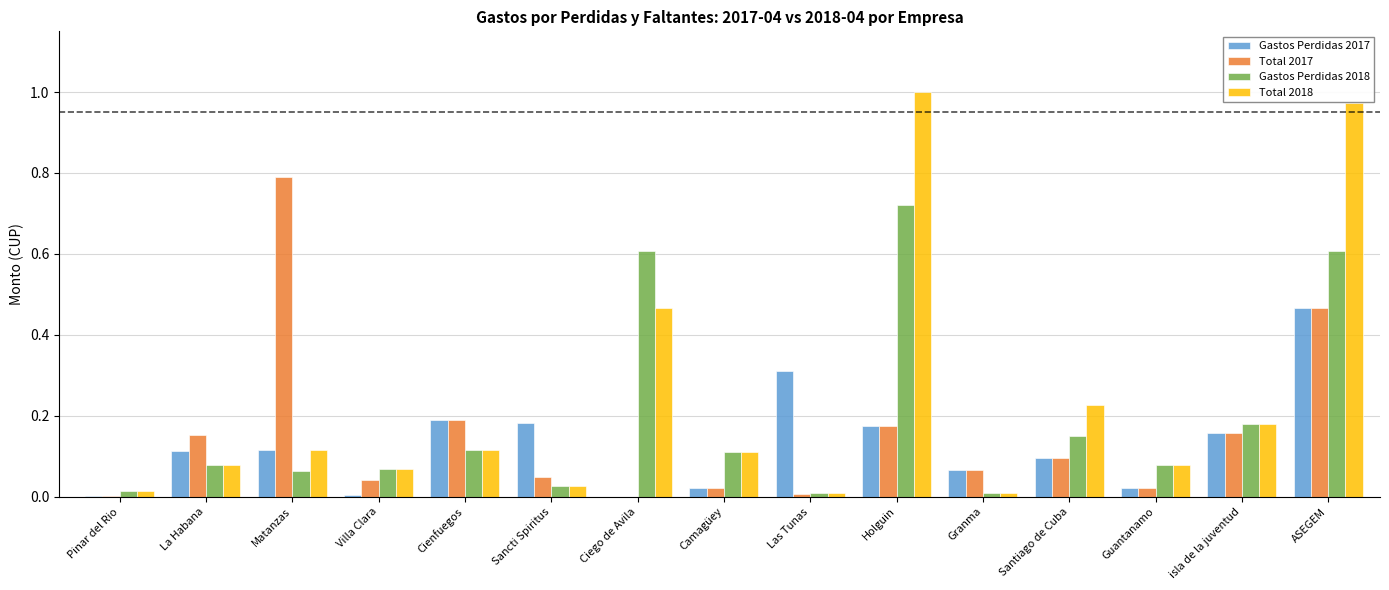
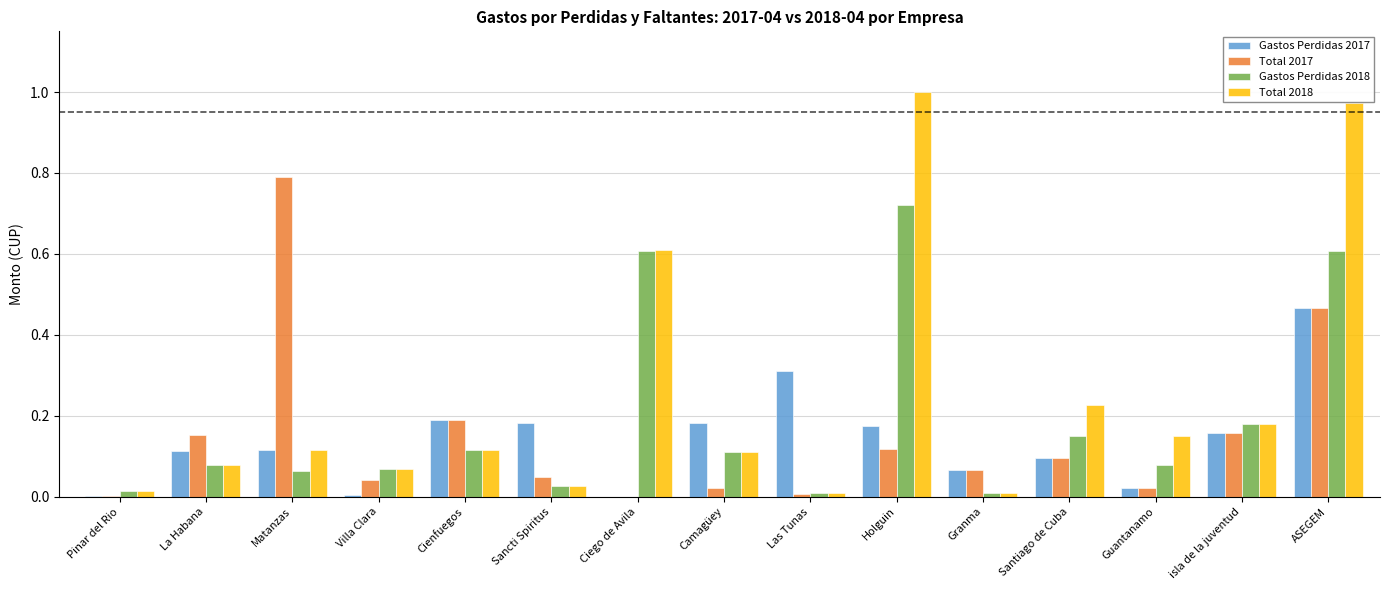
Total 2018, Ciego de Avila: 0.47 -> 0.61
Gastos Perdidas 2017, Camagüey: 0.02 -> 0.18
Total 2017, Holguin: 0.18 -> 0.12
Total 2018, Guantanamo: 0.08 -> 0.15
